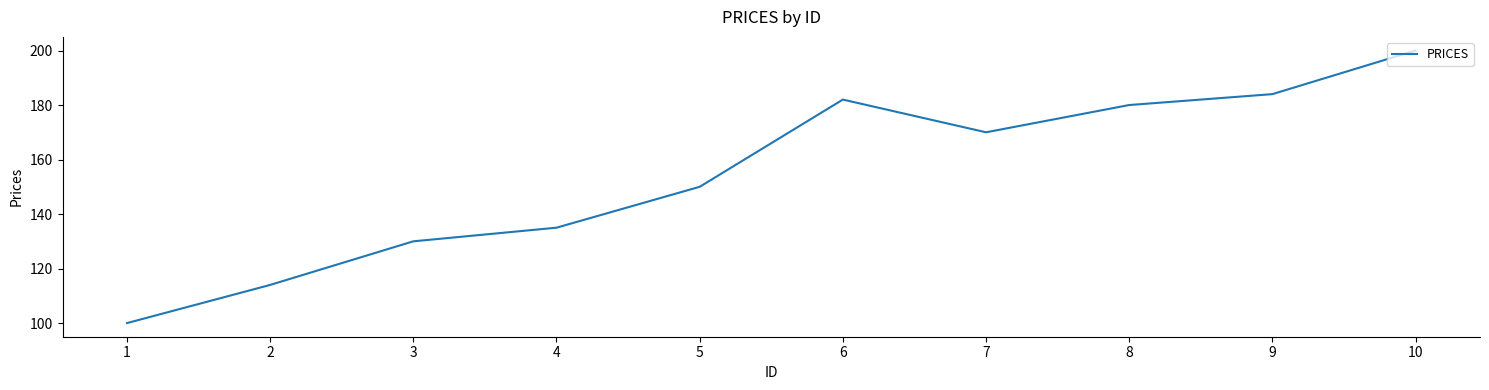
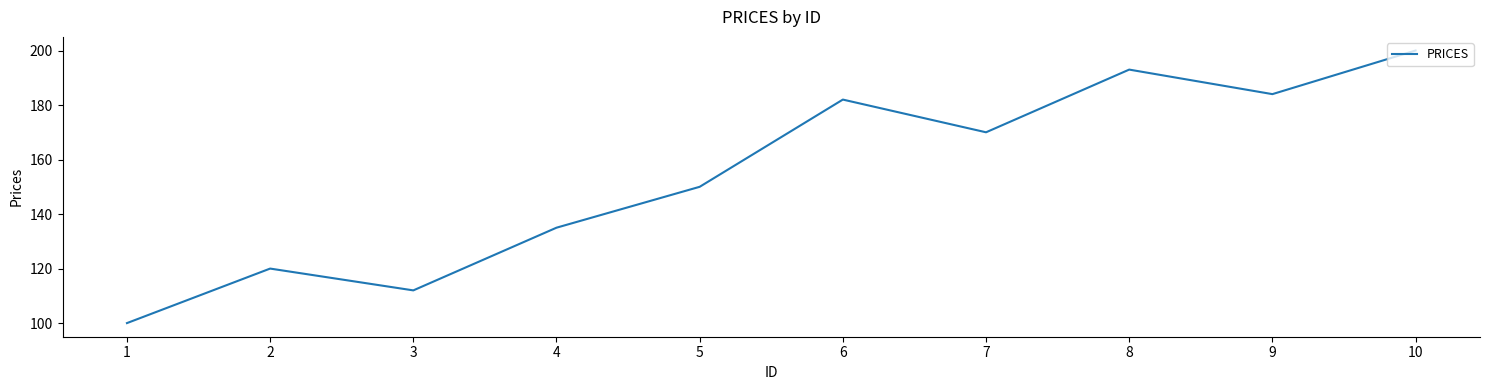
2: 114 -> 120
3: 130 -> 112
8: 180 -> 193
